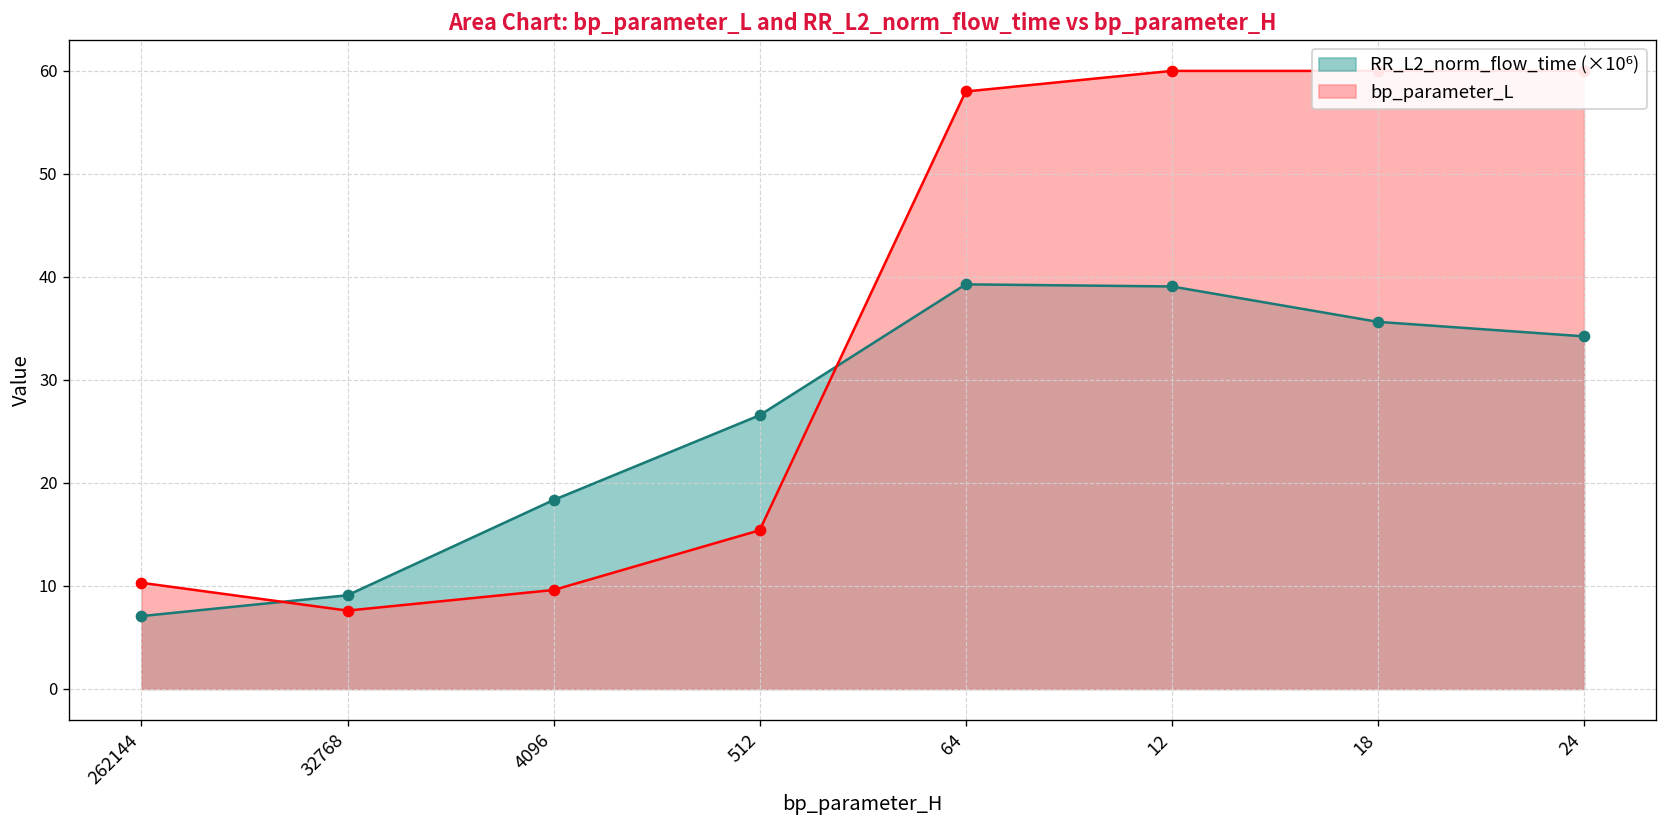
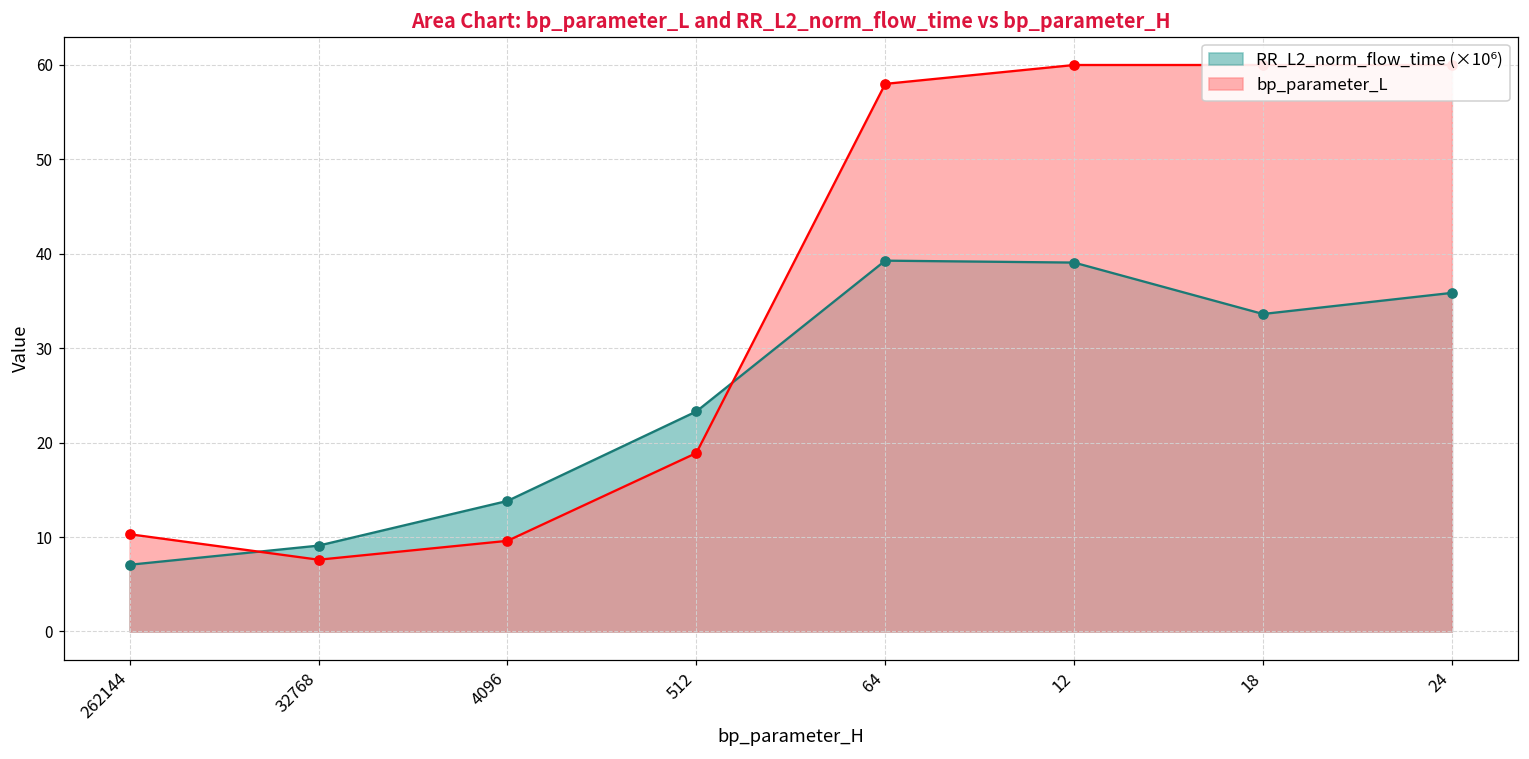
RR_L2_norm_flow_time (×10⁶), 4096: 18 -> 14
RR_L2_norm_flow_time (×10⁶), 512: 27 -> 23
bp_parameter_L, 512: 15 -> 19
RR_L2_norm_flow_time (×10⁶), 18: 36 -> 34
RR_L2_norm_flow_time (×10⁶), 24: 34 -> 36
